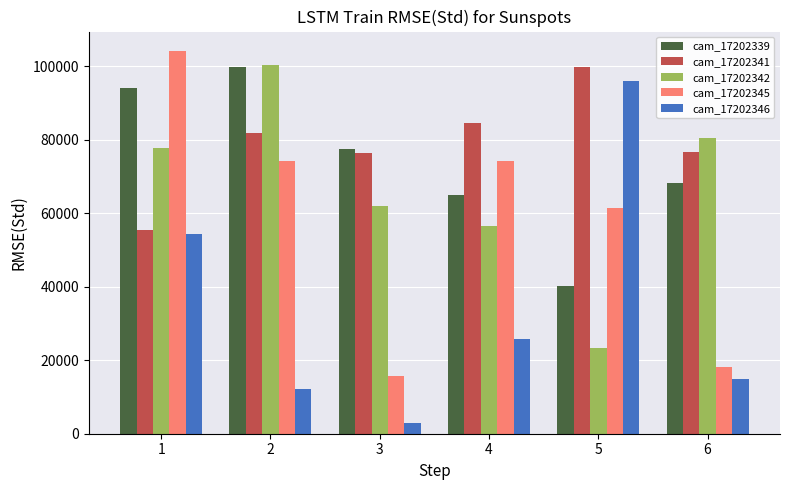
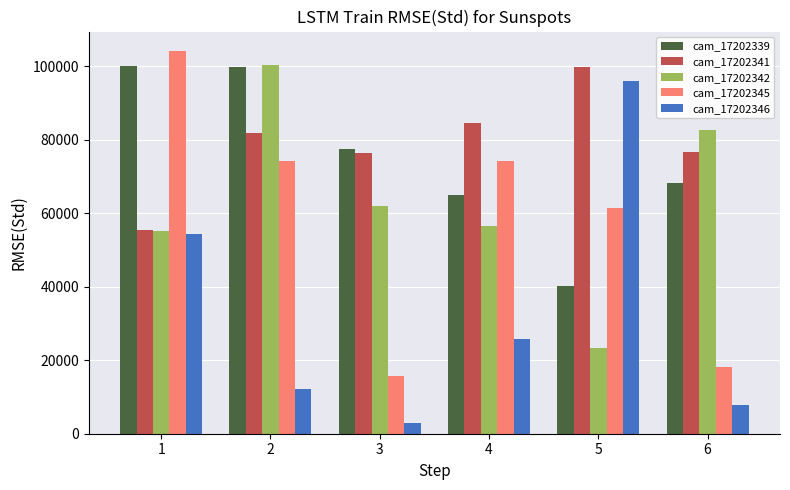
cam_17202339, 1: 94000 -> 100000
cam_17202342, 1: 78000 -> 55000
cam_17202342, 6: 80000 -> 83000
cam_17202346, 6: 15000 -> 8000
